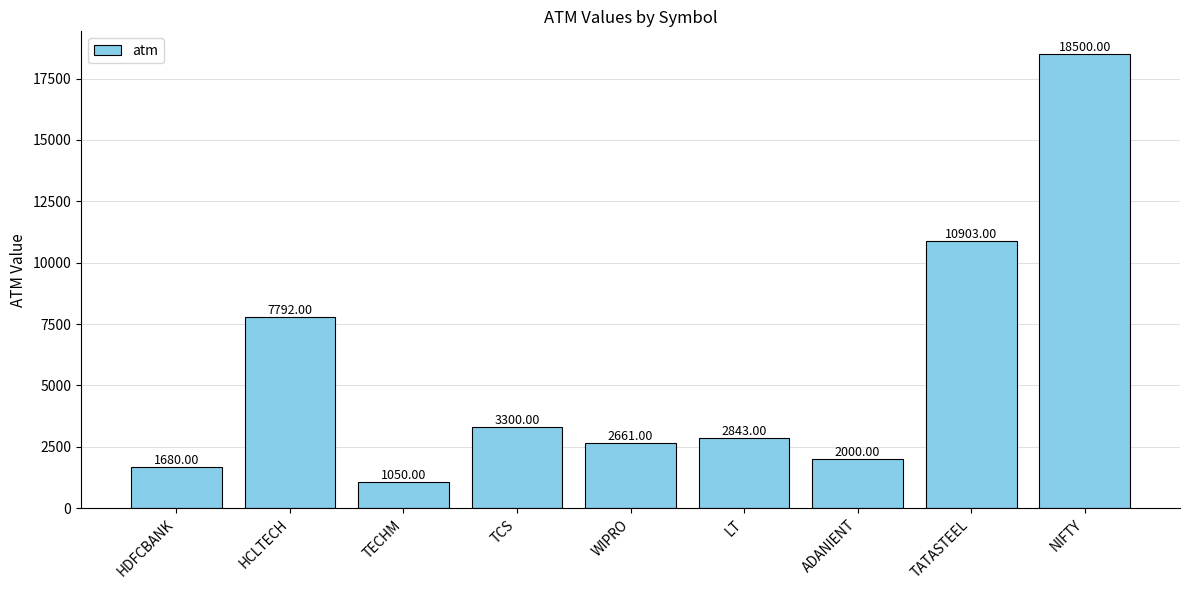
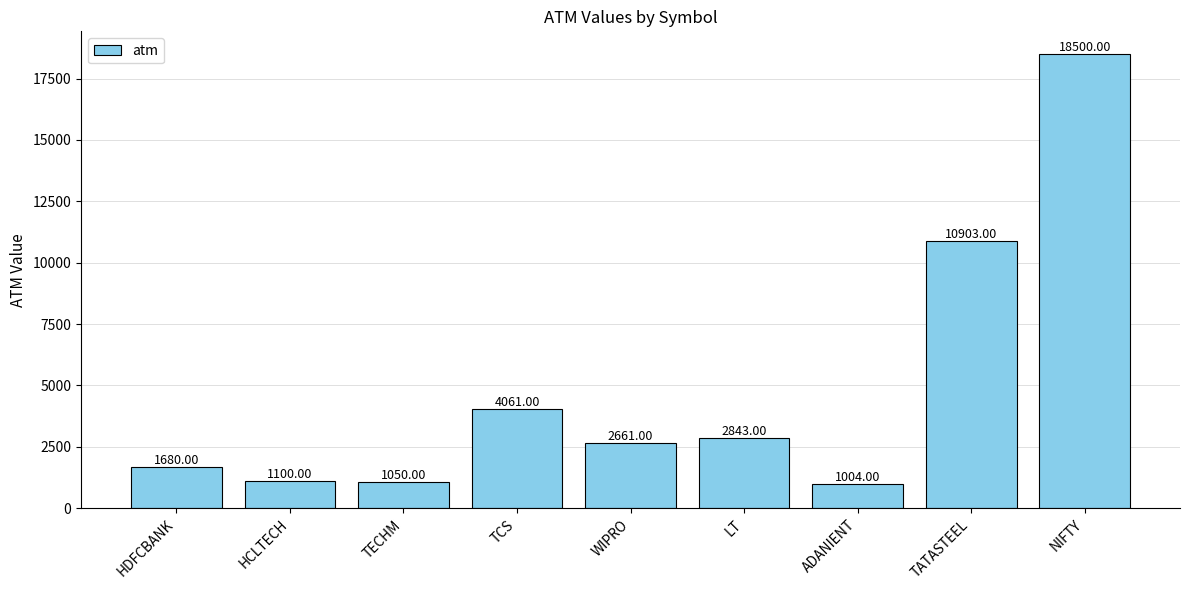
HCLTECH: 7792.00 -> 1100.00
TCS: 3300.00 -> 4061.00
ADANIENT: 2000.00 -> 1004.00
